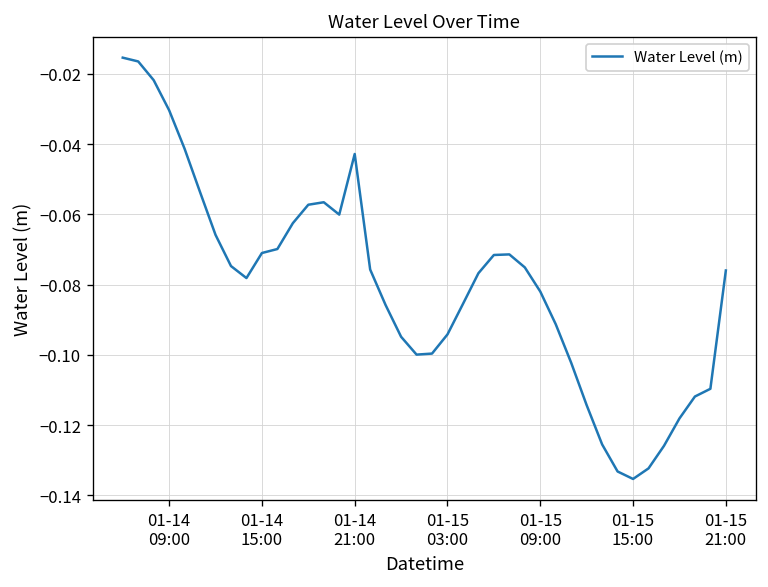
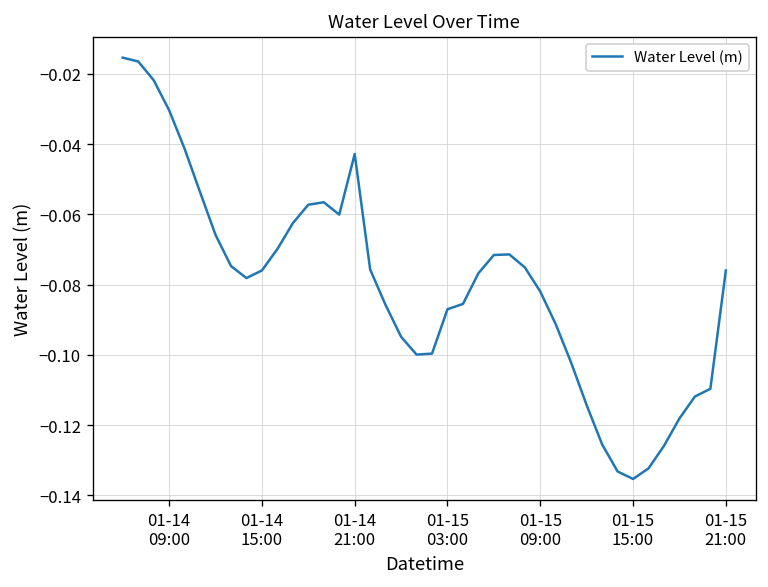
01-14 15:00: -0.071 -> -0.076
01-15 03:00: -0.094 -> -0.087
